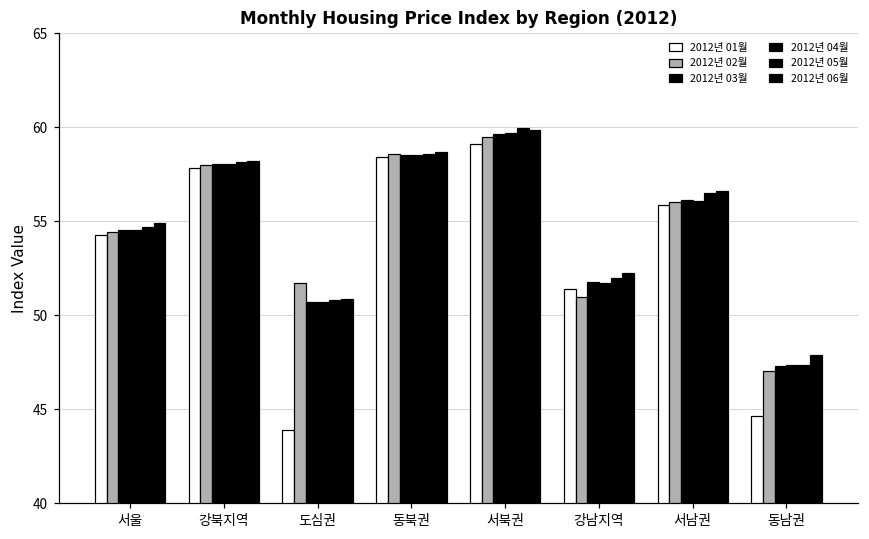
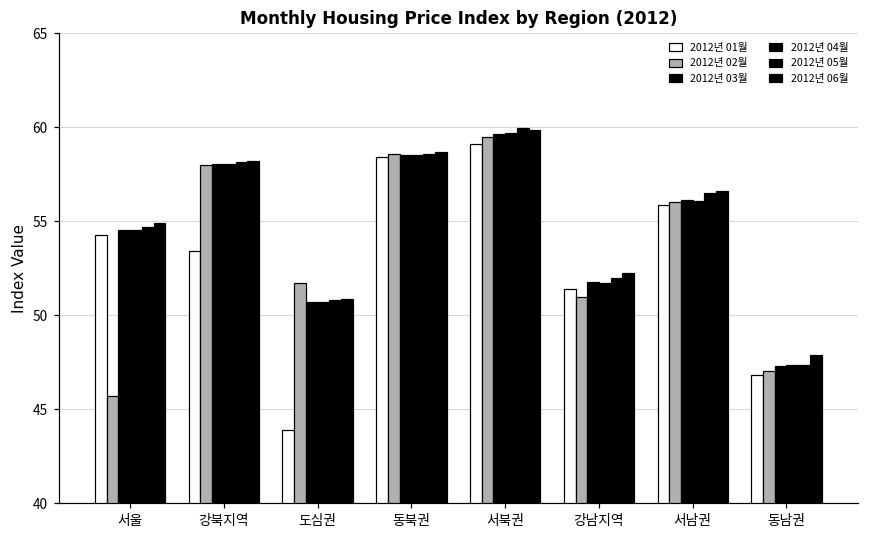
2012년 02월, 서울: 54.4 -> 45.7
2012년 01월, 강북지역: 57.8 -> 53.4
2012년 01월, 동남권: 44.6 -> 46.8
